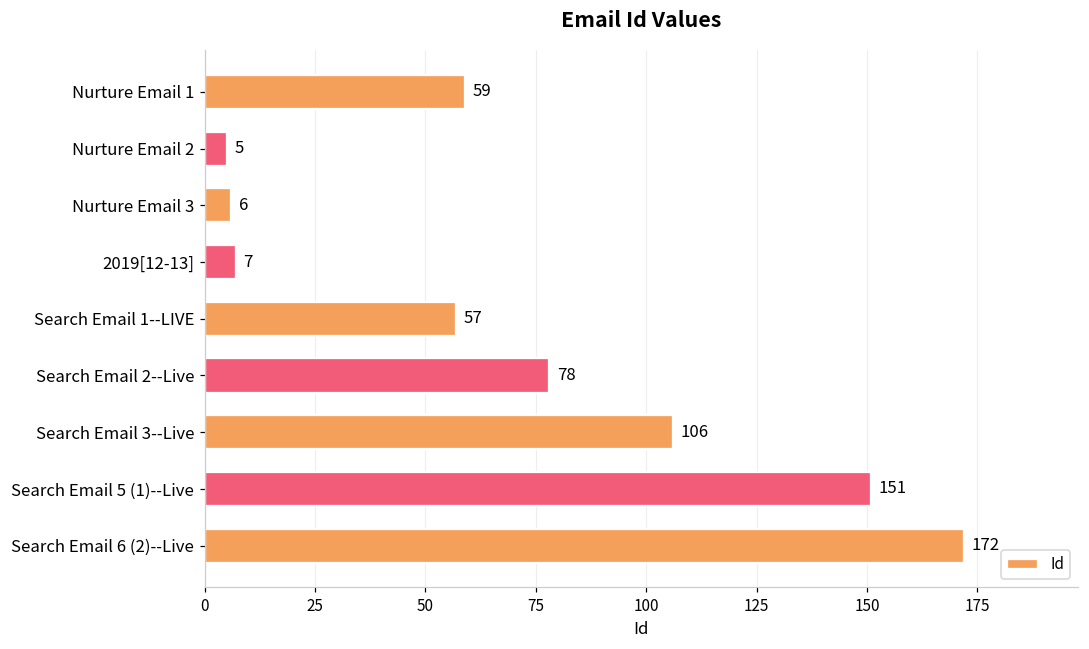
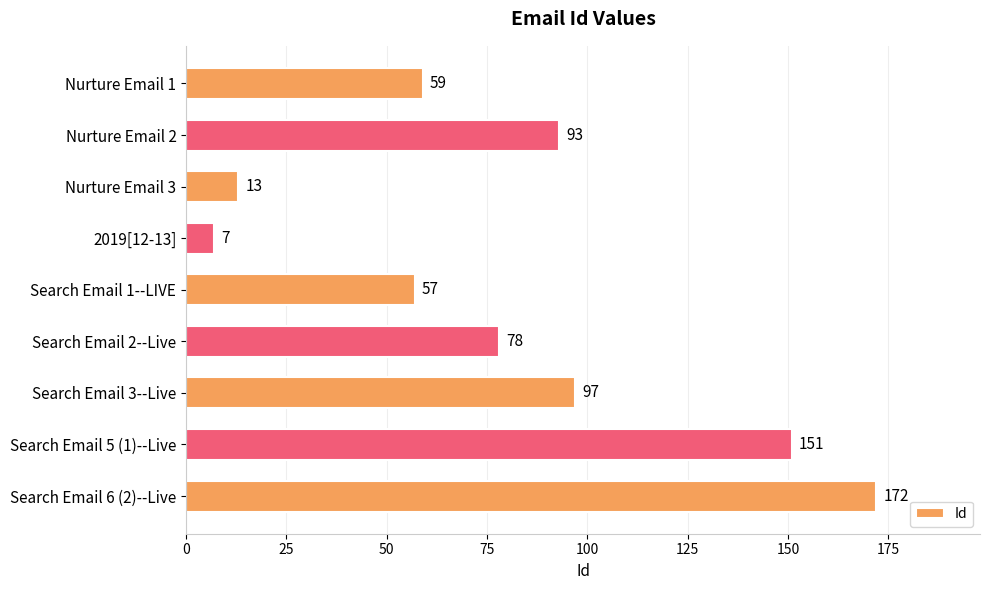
Nurture Email 2: 5 -> 93
Nurture Email 3: 6 -> 13
Search Email 3--Live: 106 -> 97
